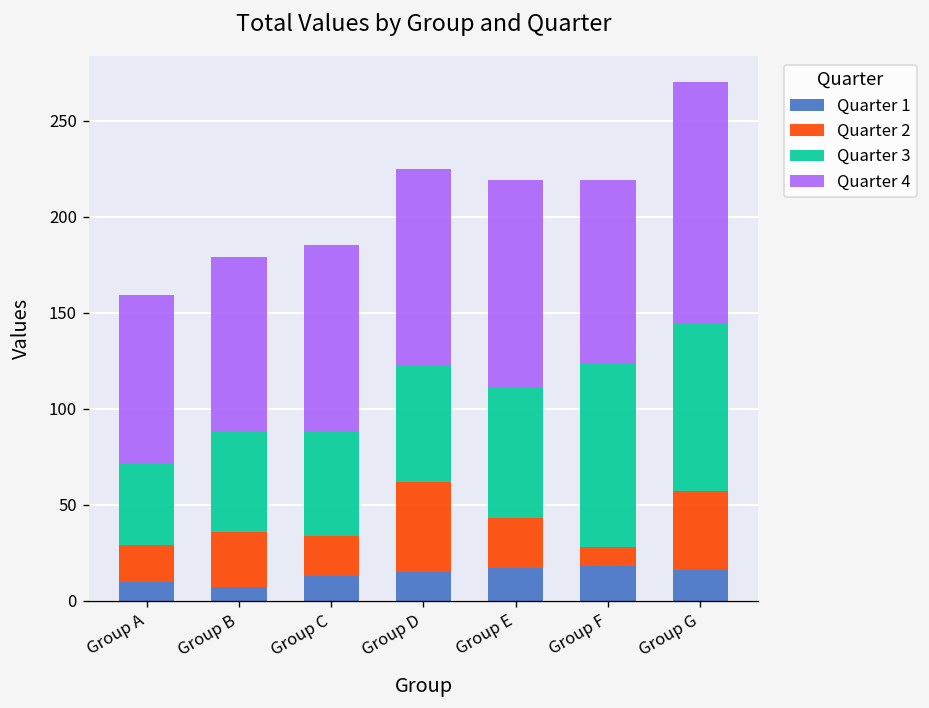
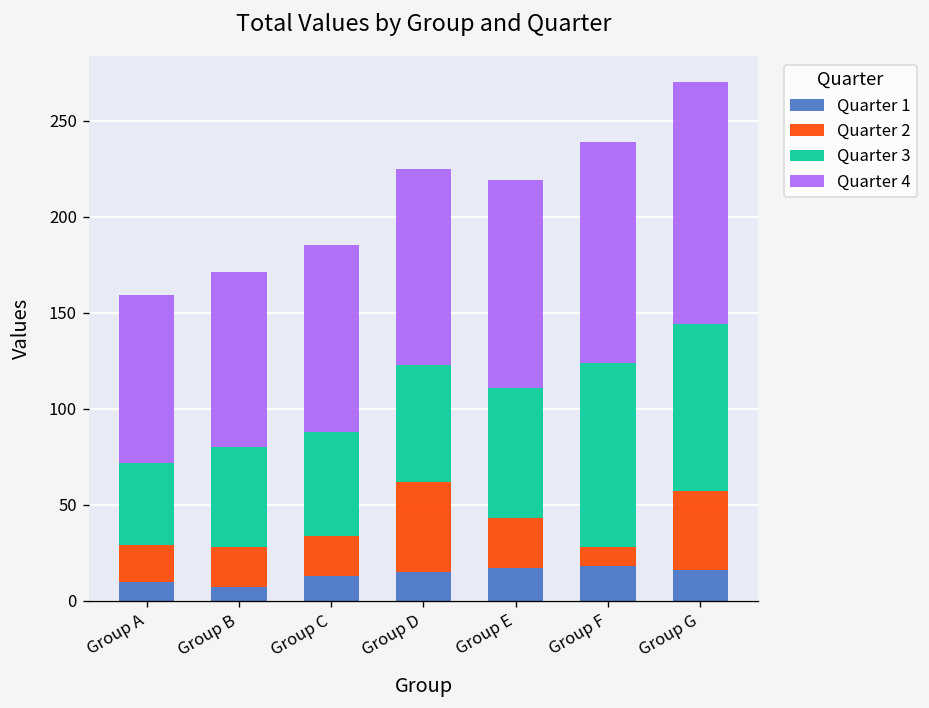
Quarter 2, Group B: 29 -> 21
Quarter 4, Group F: 95 -> 115
